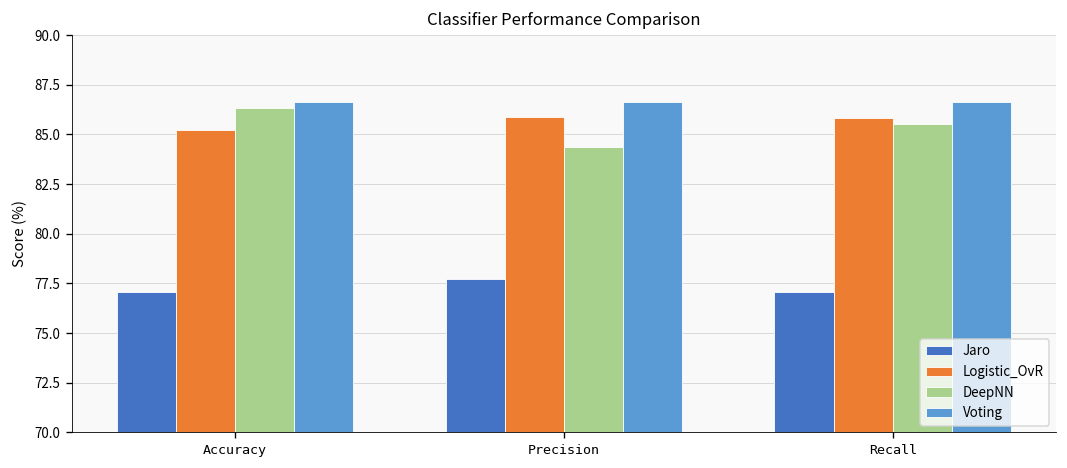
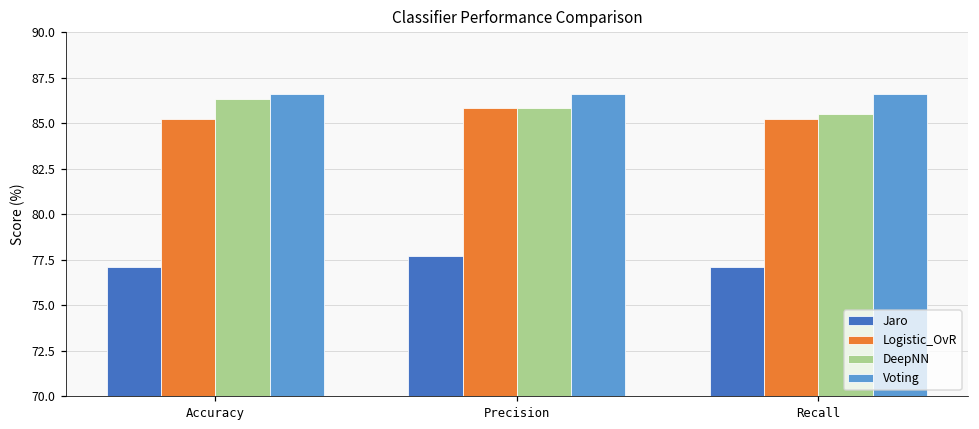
DeepNN, Precision: 84.4 -> 85.8
Logistic_OvR, Recall: 85.8 -> 85.2
